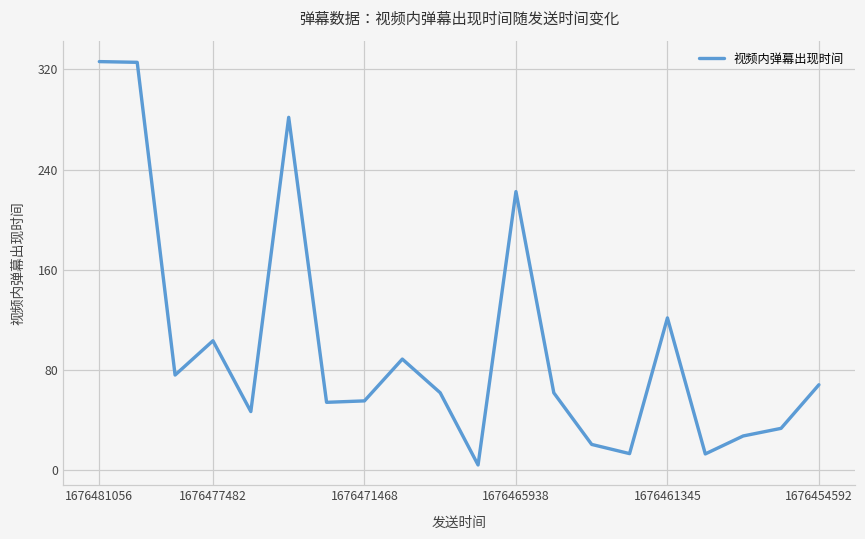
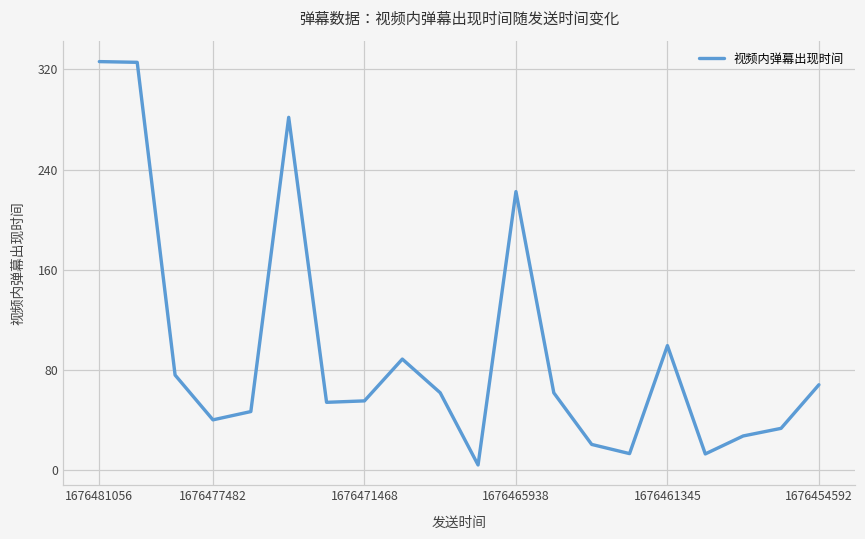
1676477482: 103 -> 40
1676461345: 122 -> 100
